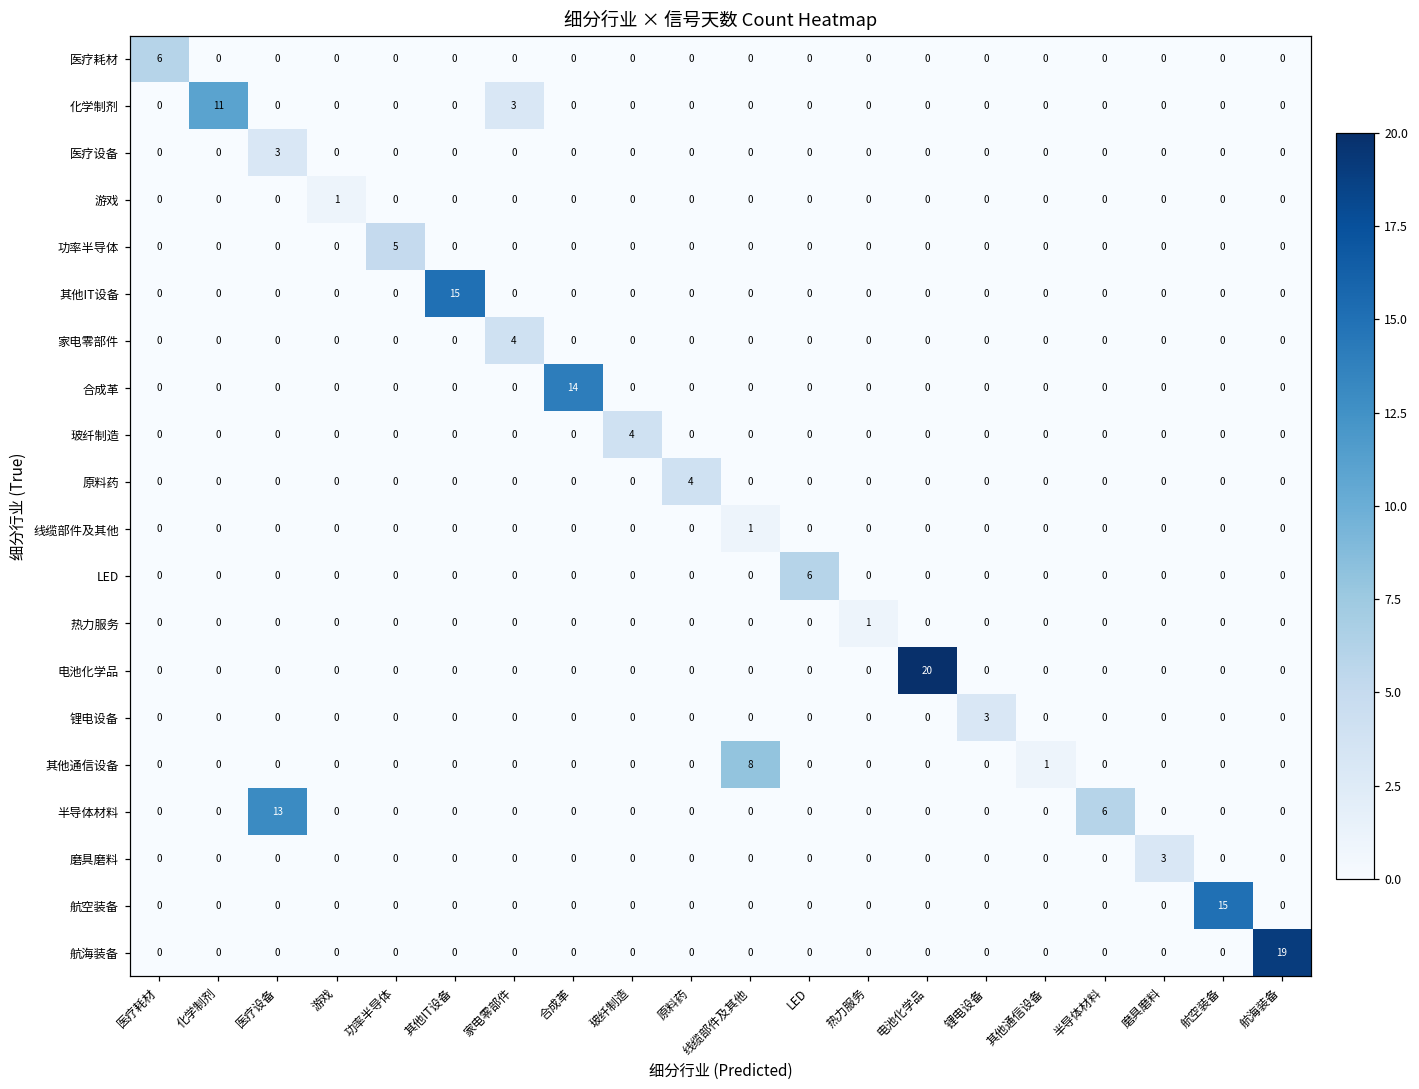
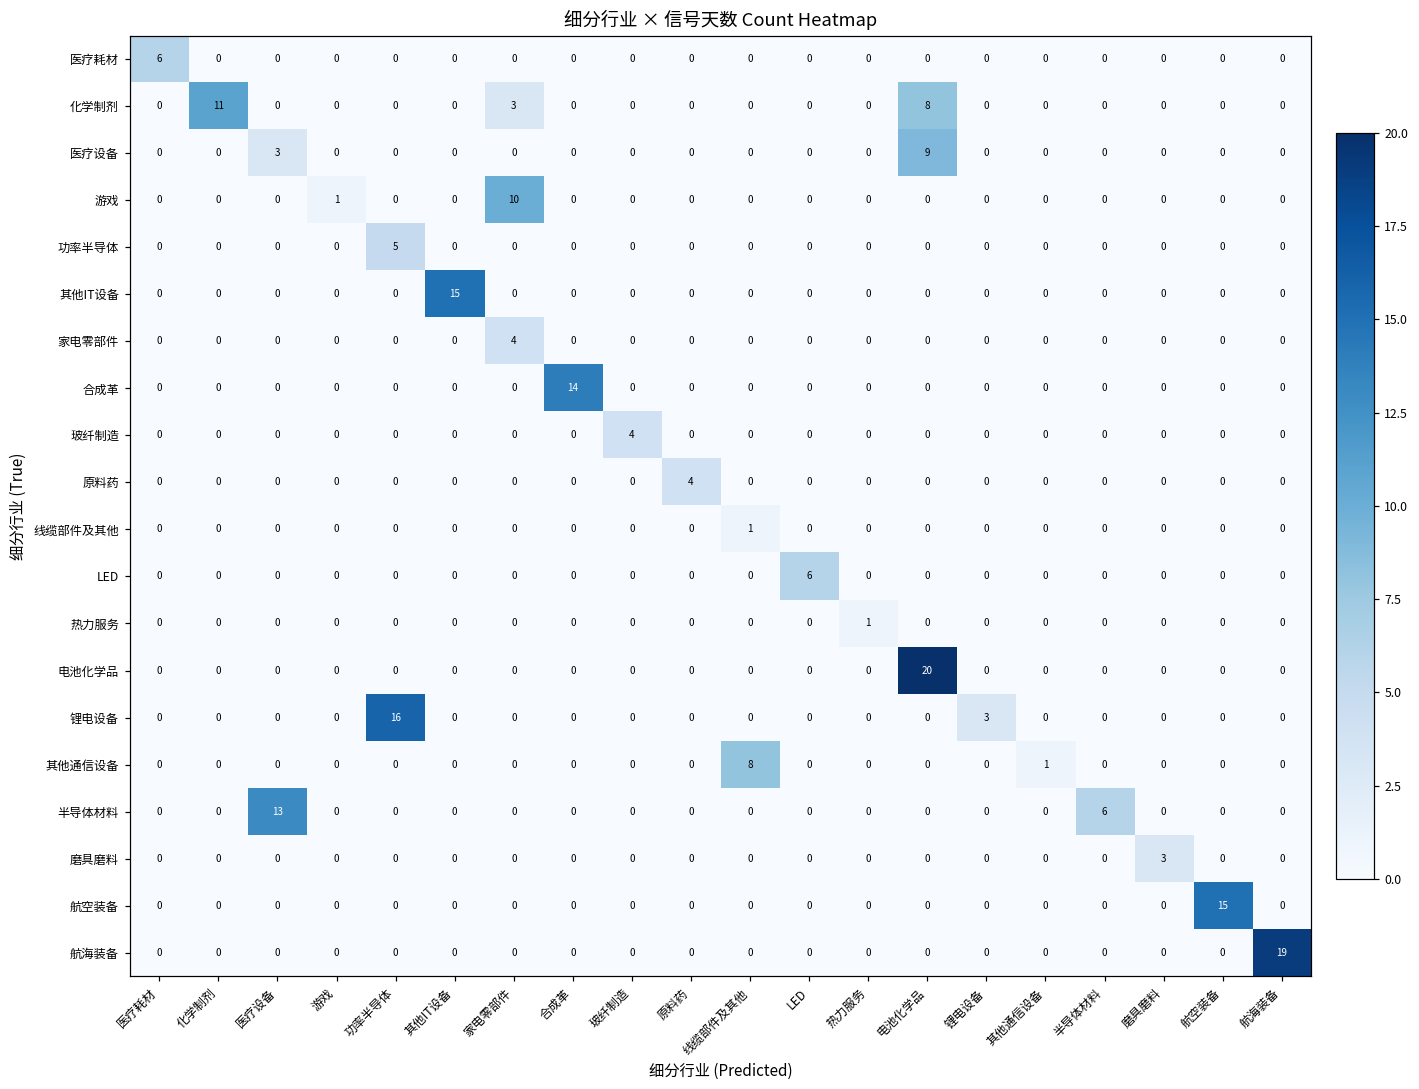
化学制剂, 电池化学品: 0 -> 8
医疗设备, 电池化学品: 0 -> 9
游戏, 家电零部件: 0 -> 10
锂电设备, 功率半导体: 0 -> 16
